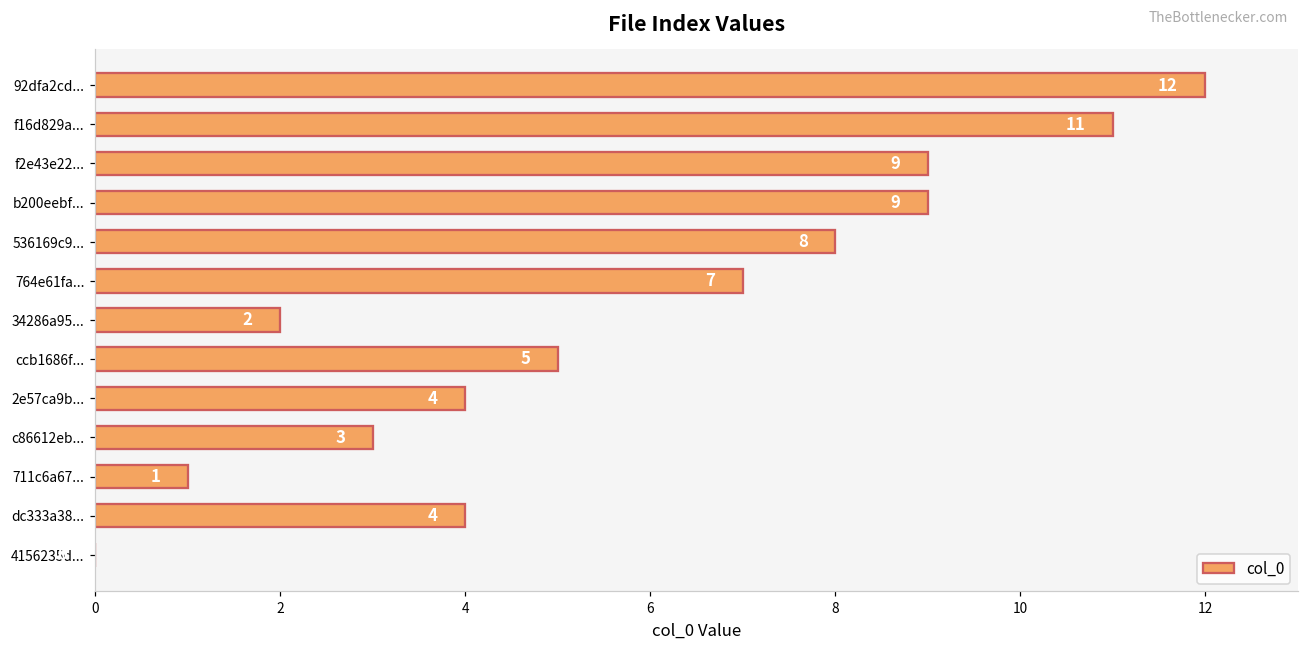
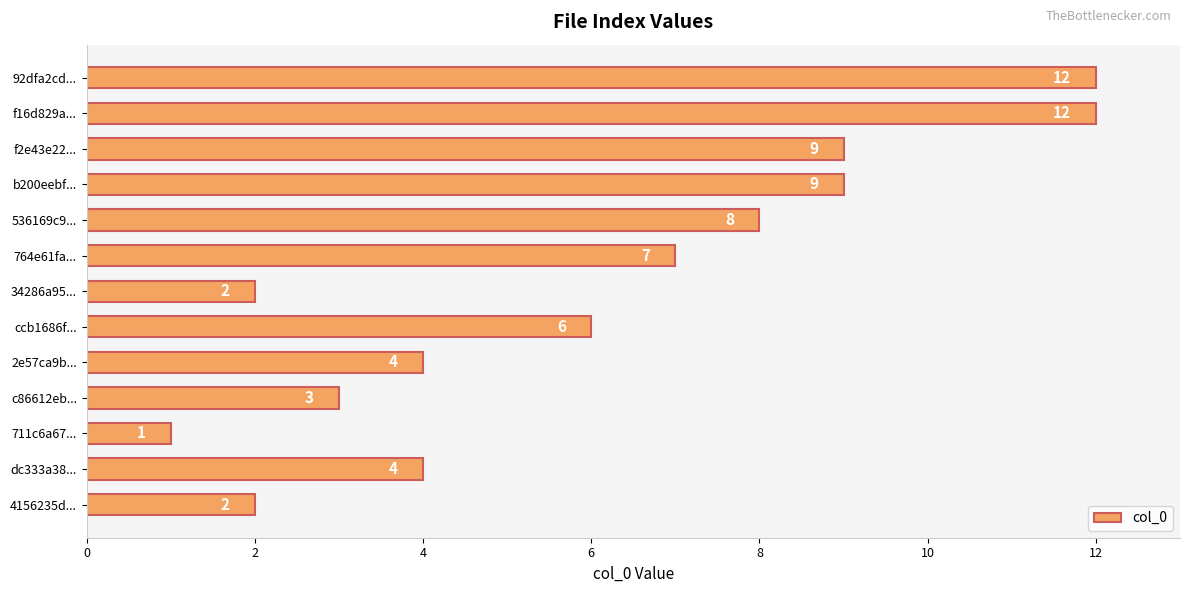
f16d829a...: 11 -> 12
ccb1686f...: 5 -> 6
4156235d...: 0 -> 2
